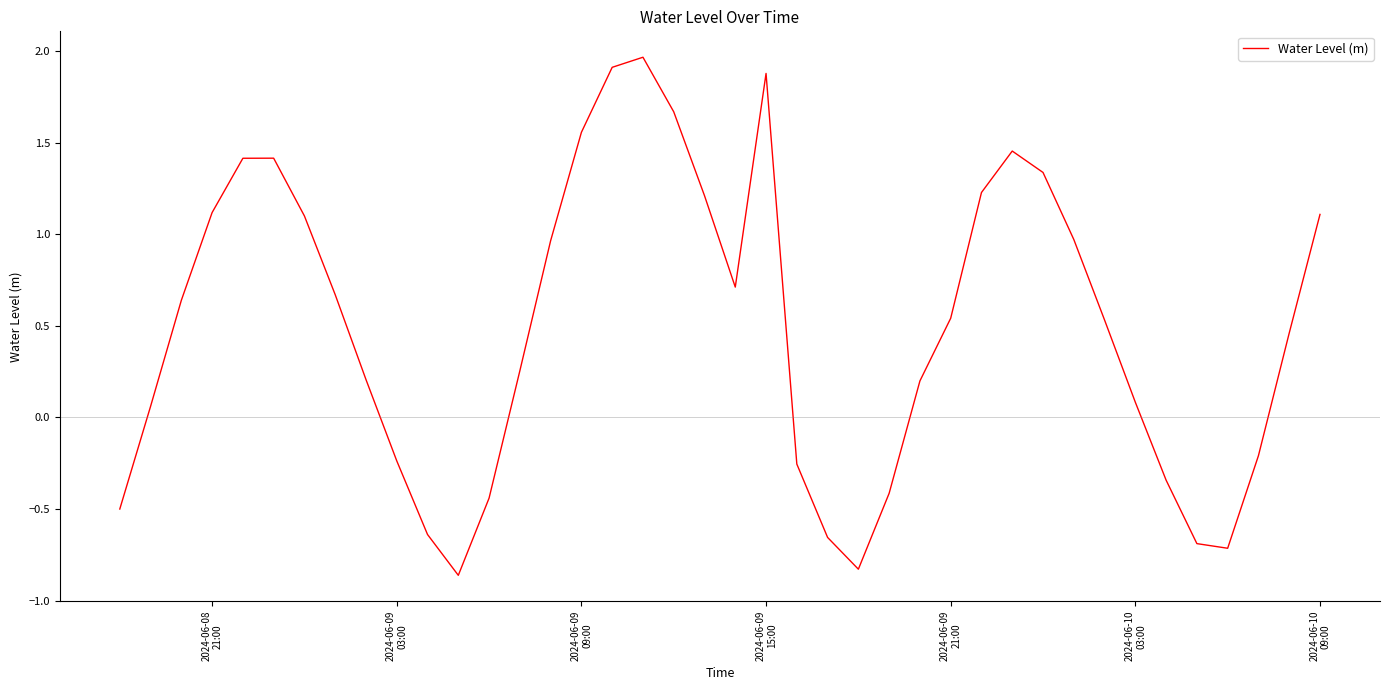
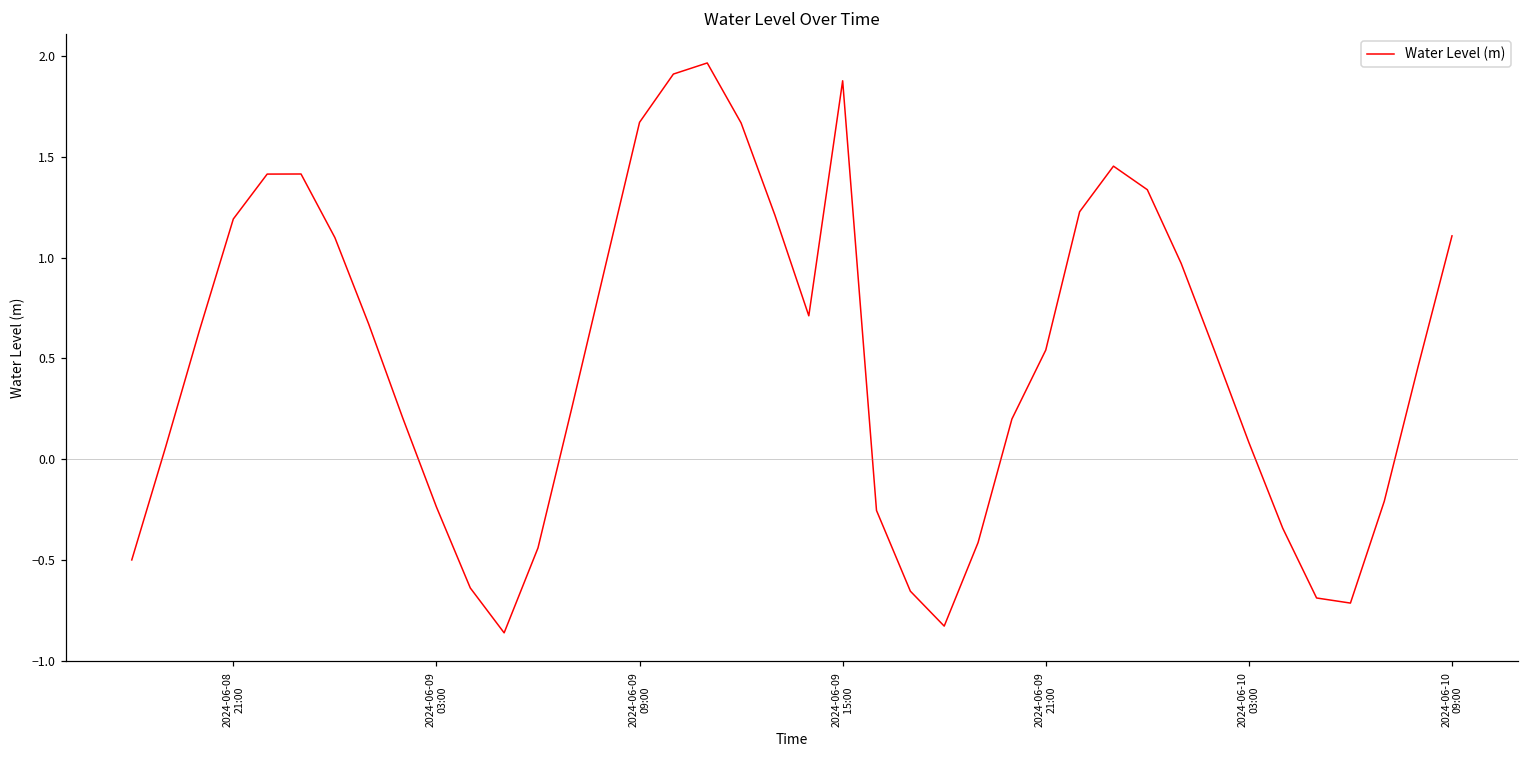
2024-06-08 21:00: 1.12 -> 1.19
2024-06-09 09:00: 1.56 -> 1.67
